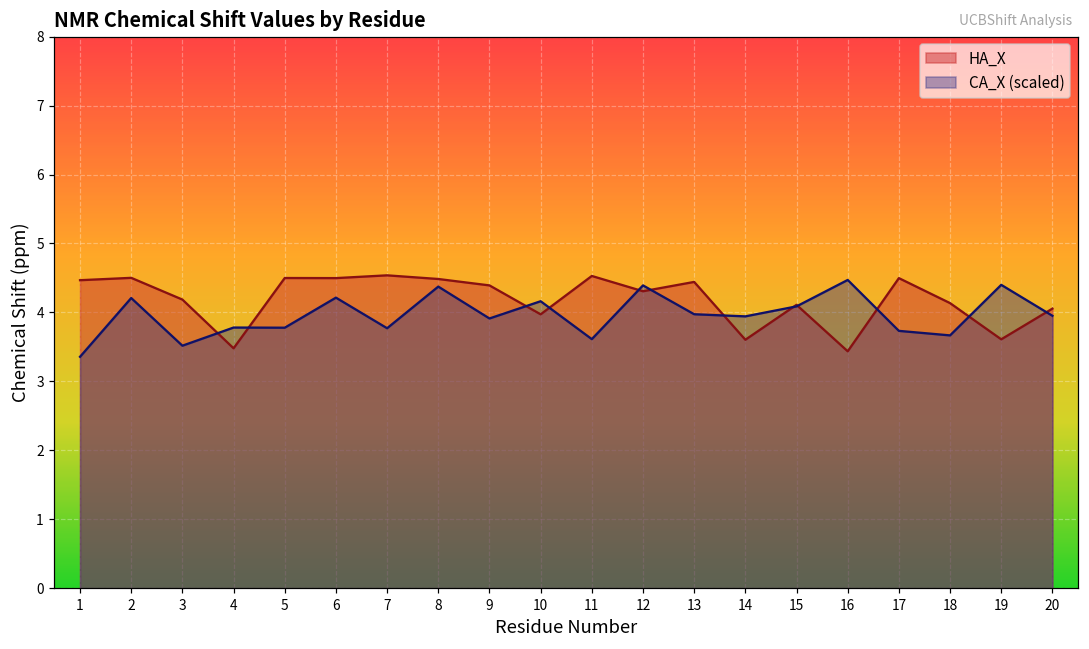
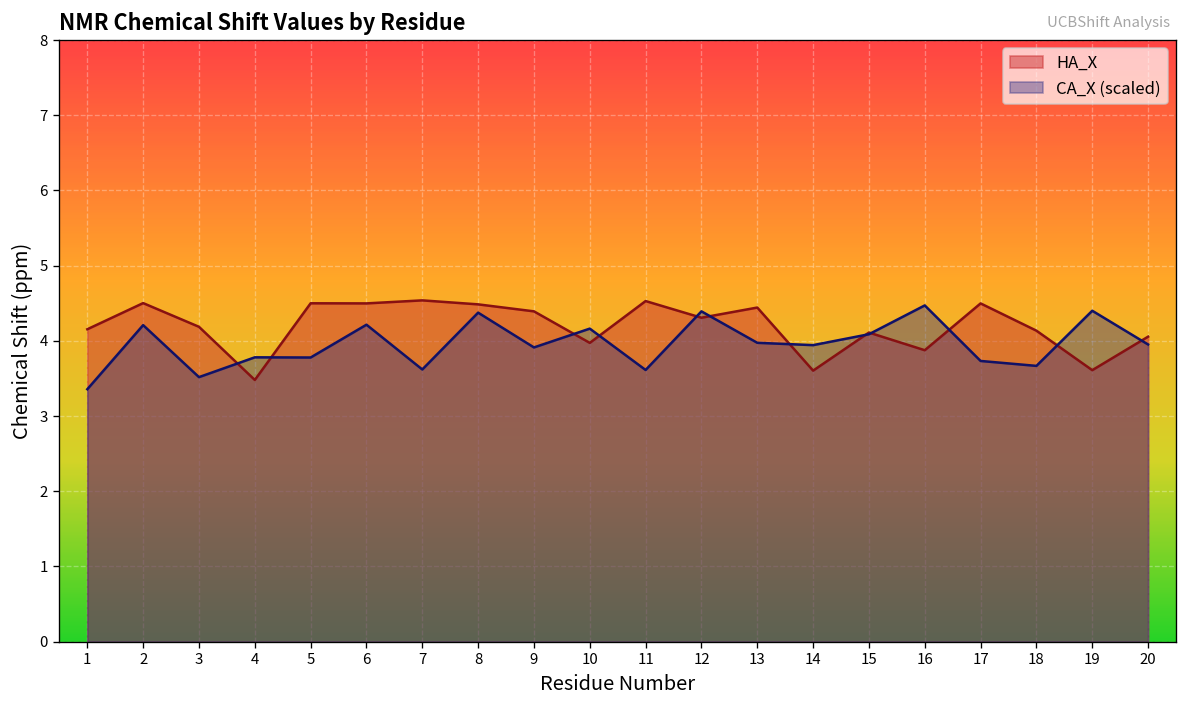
HA_X, 1: 4.5 -> 4.2
CA_X (scaled), 7: 3.8 -> 3.6
HA_X, 16: 3.4 -> 3.9
